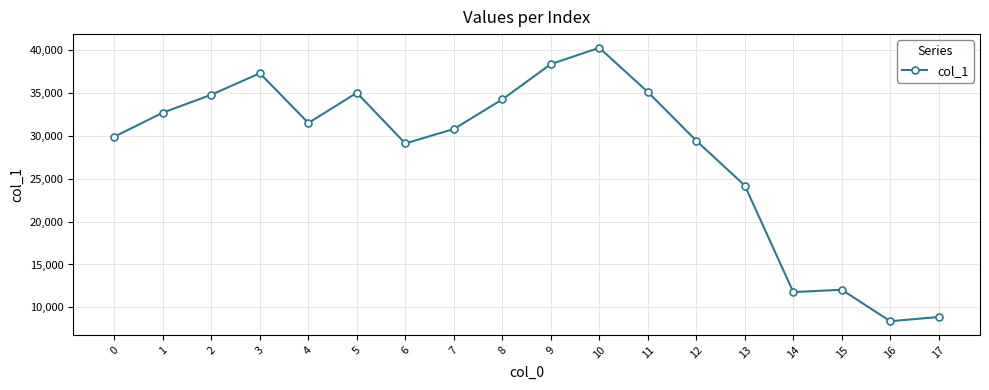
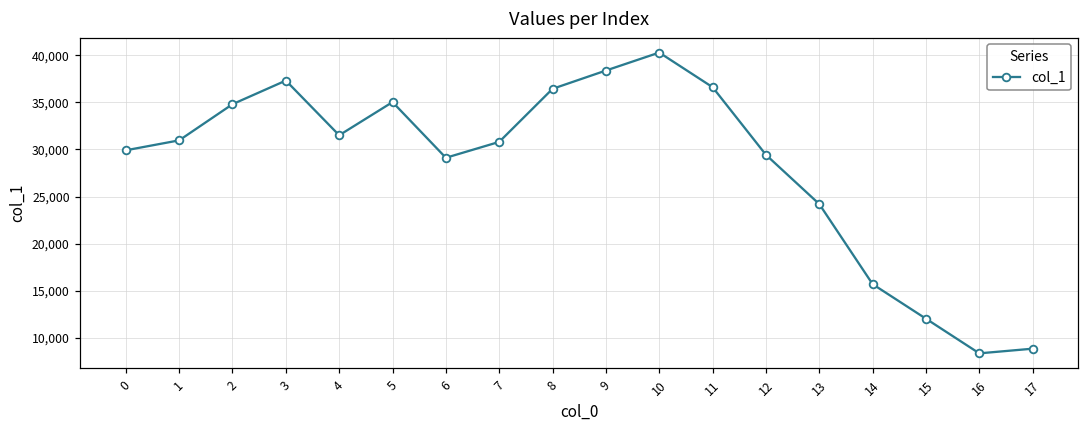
1: 33,000 -> 31,000
8: 34,000 -> 36,000
11: 35,000 -> 37,000
14: 12,000 -> 16,000
